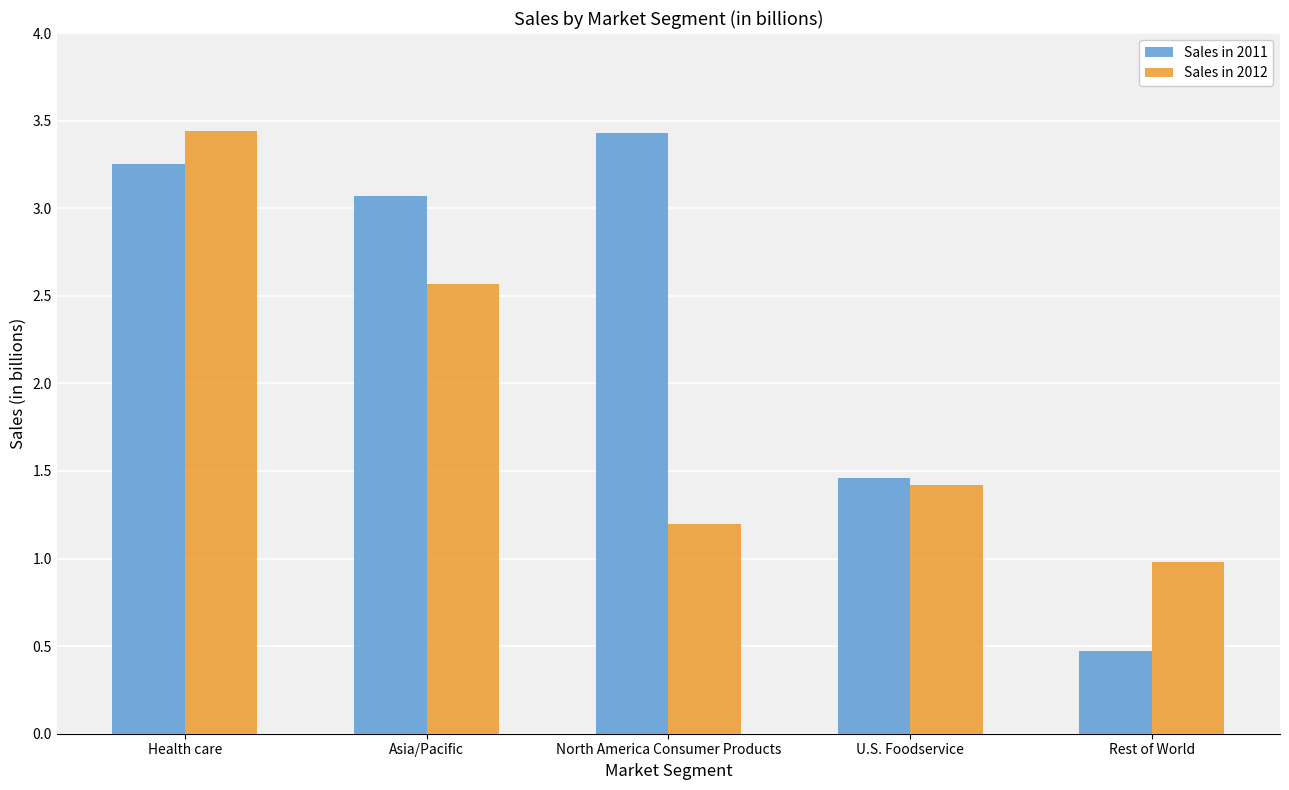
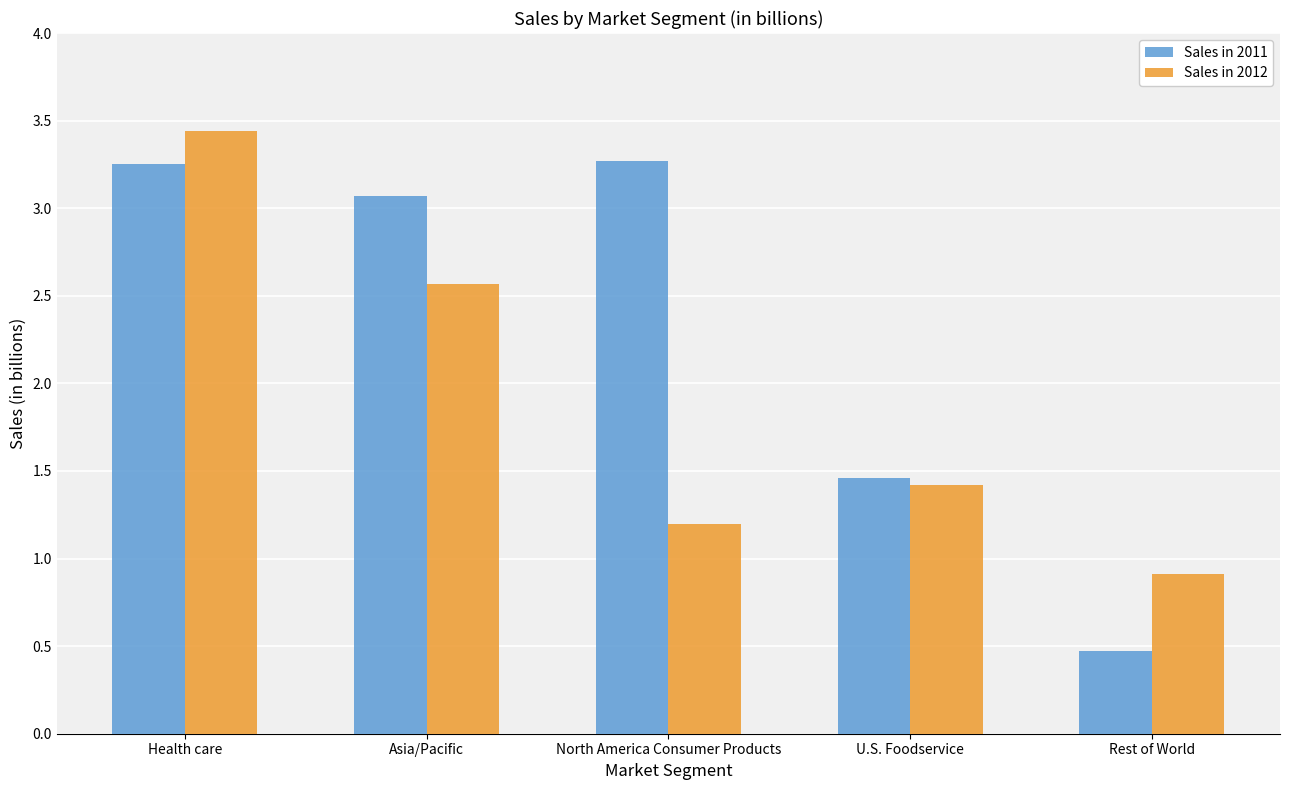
Sales in 2011, North America Consumer Products: 3.43 -> 3.27
Sales in 2012, Rest of World: 0.98 -> 0.91
